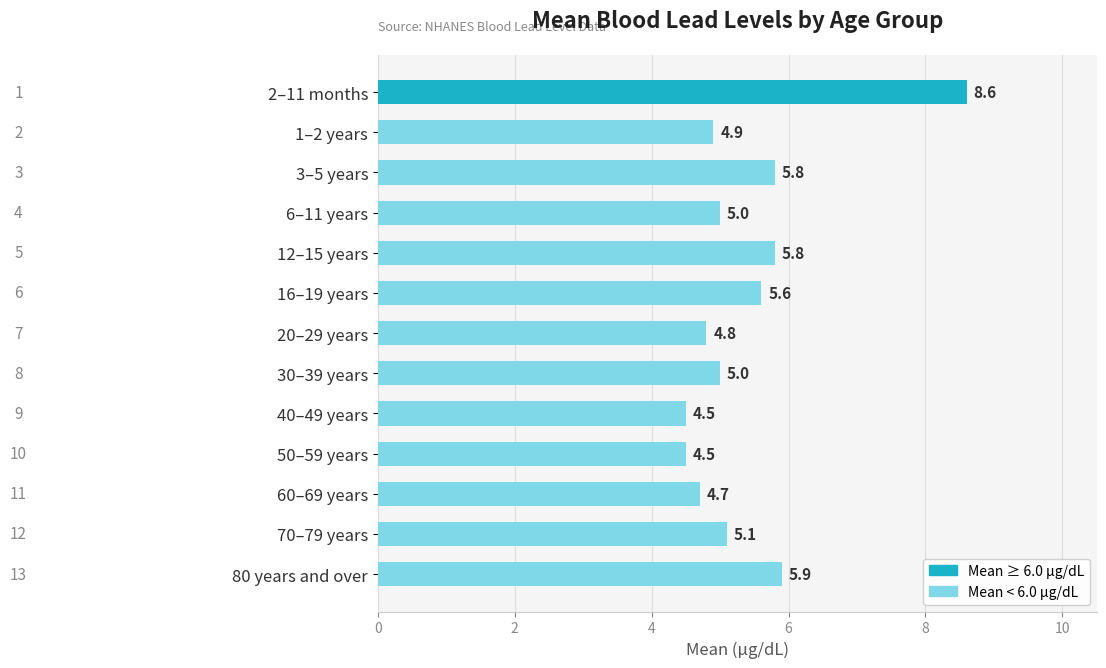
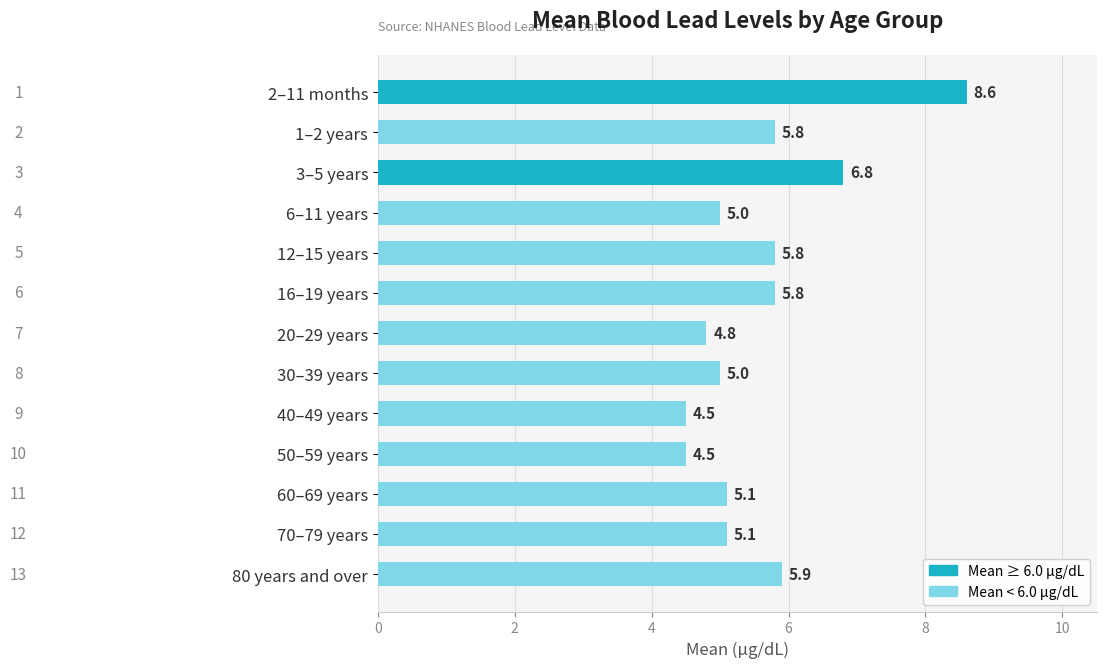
1–2 years: 4.9 -> 5.8
3–5 years: 5.8 -> 6.8
16–19 years: 5.6 -> 5.8
60–69 years: 4.7 -> 5.1
